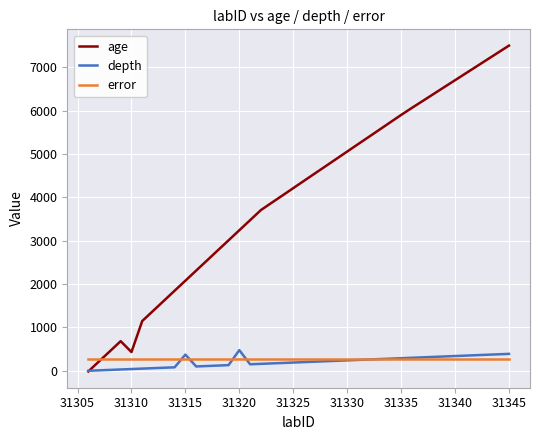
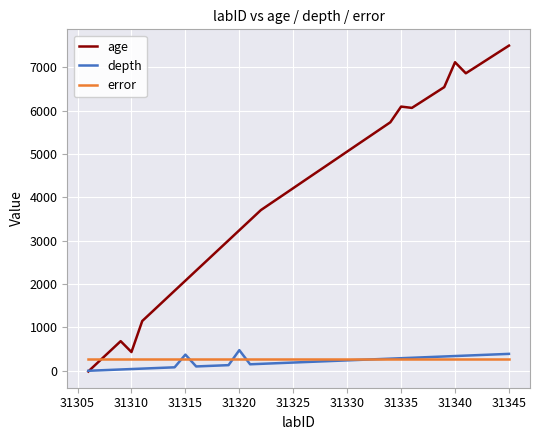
age, 31335: 5900 -> 6100
age, 31340: 6700 -> 7100
